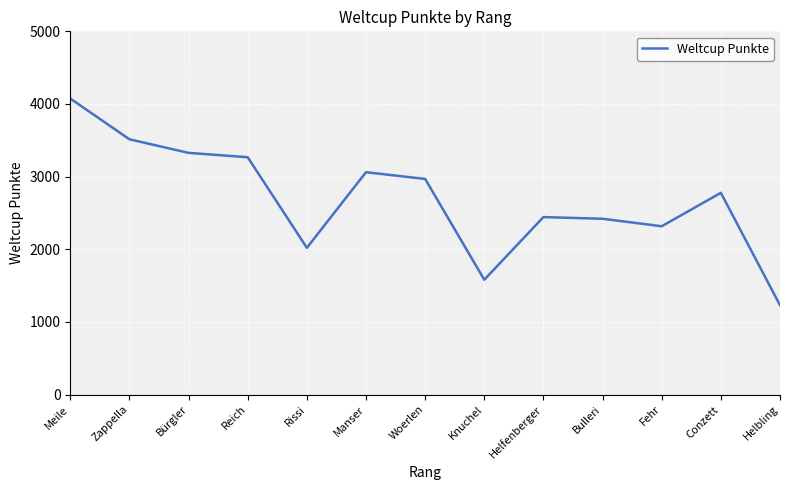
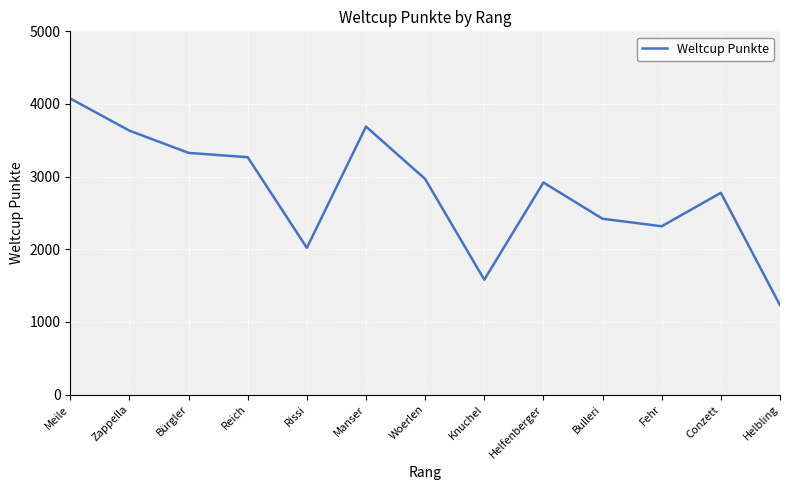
Zappella: 3500 -> 3600
Manser: 3100 -> 3700
Helfenberger: 2400 -> 2900
